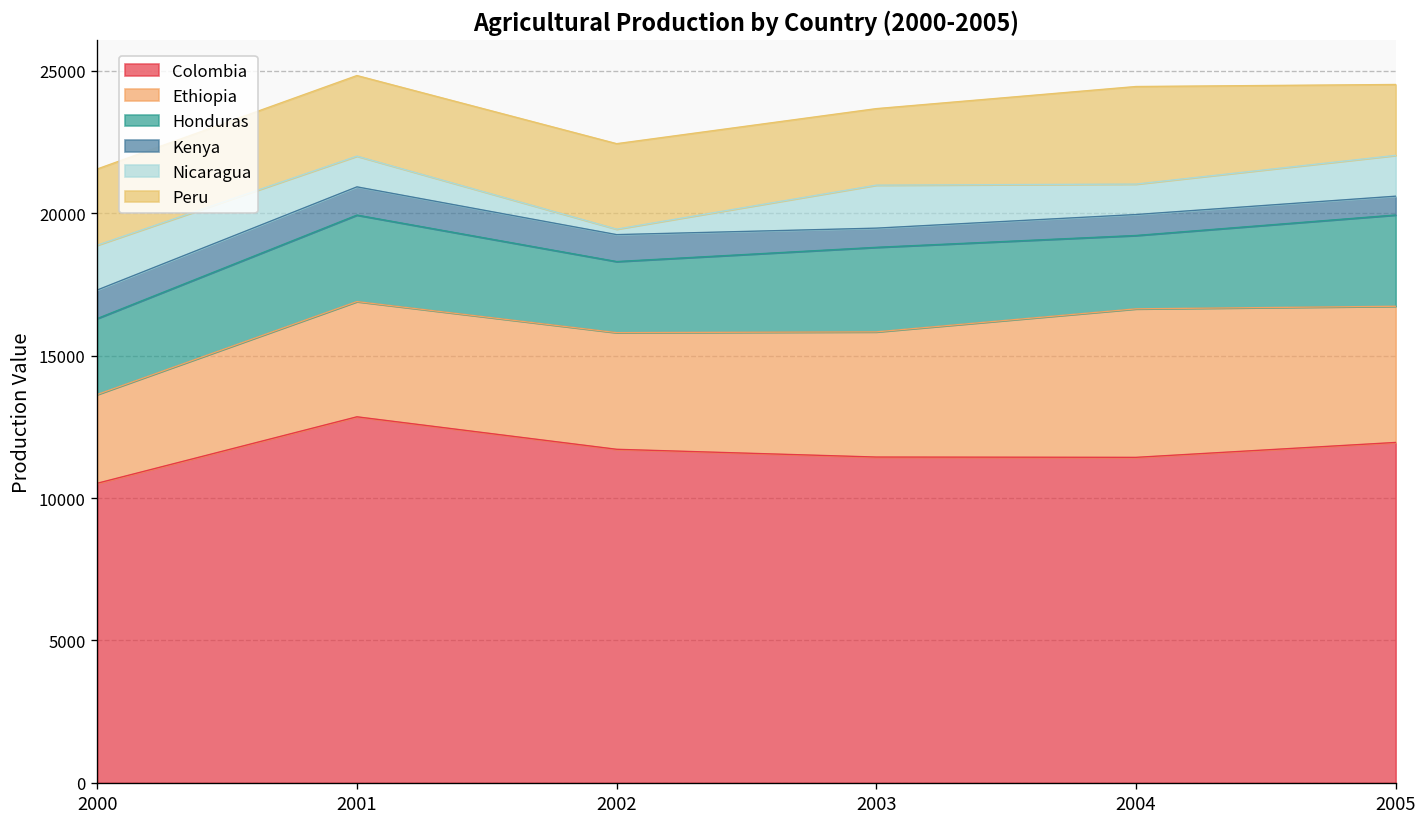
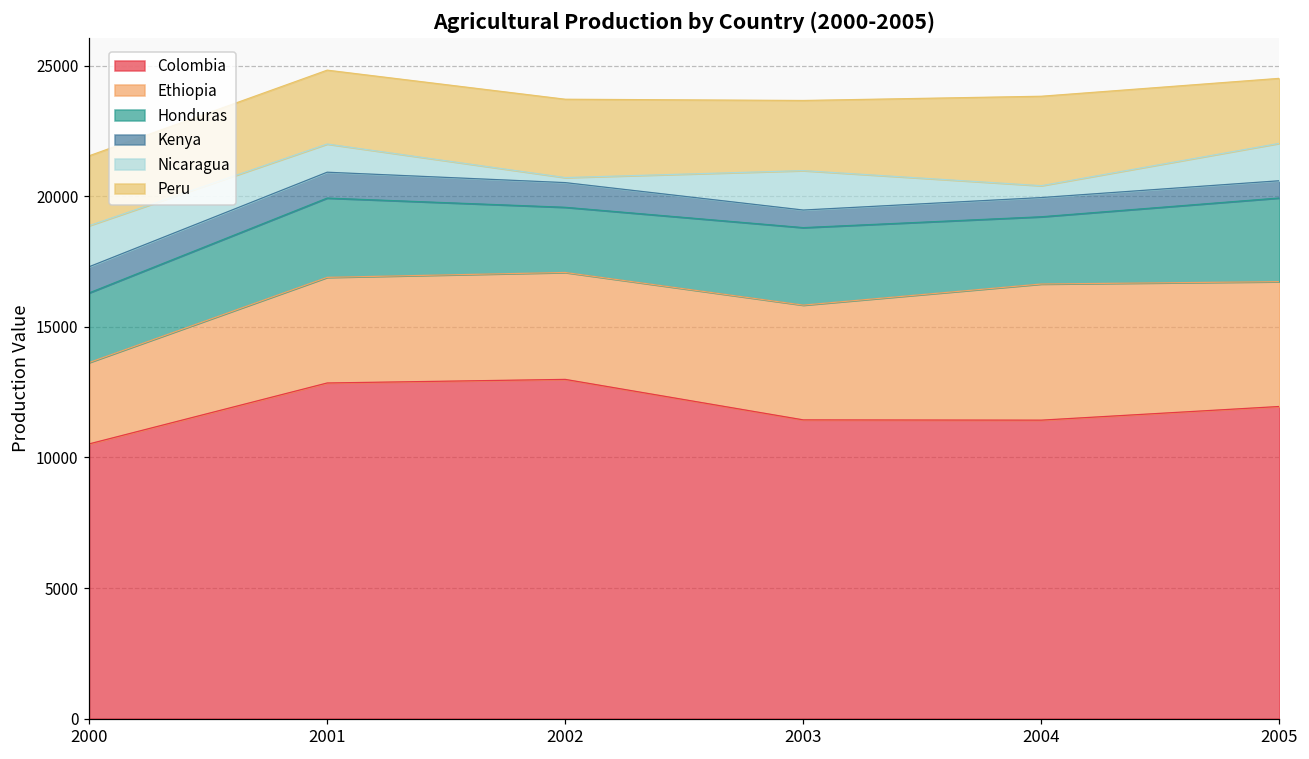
Colombia, 2002: 11700 -> 13000
Nicaragua, 2004: 1100 -> 500
